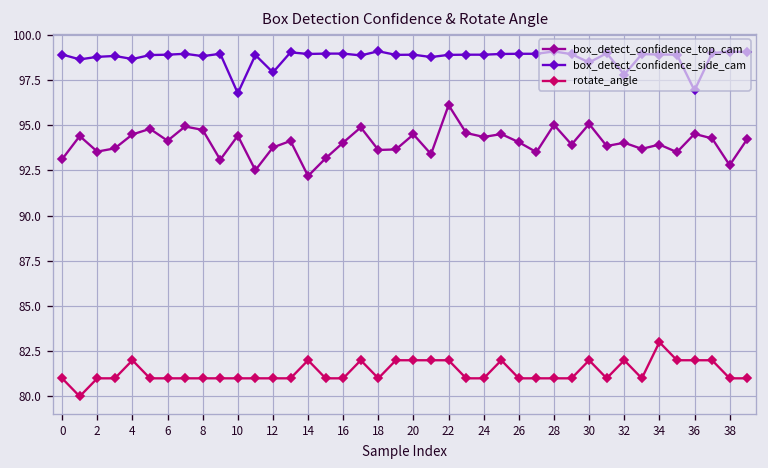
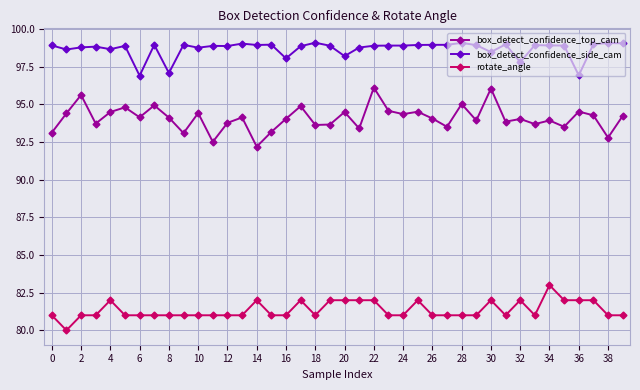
box_detect_confidence_top_cam, 2: 93.5 -> 95.6
box_detect_confidence_side_cam, 6: 98.9 -> 96.9
box_detect_confidence_top_cam, 8: 94.7 -> 94.1
box_detect_confidence_side_cam, 8: 98.8 -> 97.1
box_detect_confidence_side_cam, 10: 96.8 -> 98.8
box_detect_confidence_side_cam, 12: 97.9 -> 98.9
box_detect_confidence_side_cam, 16: 99.0 -> 98.1
box_detect_confidence_side_cam, 20: 98.9 -> 98.2
box_detect_confidence_top_cam, 30: 95.1 -> 96.1
